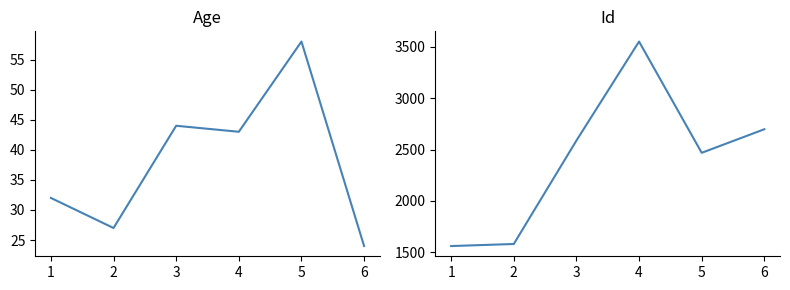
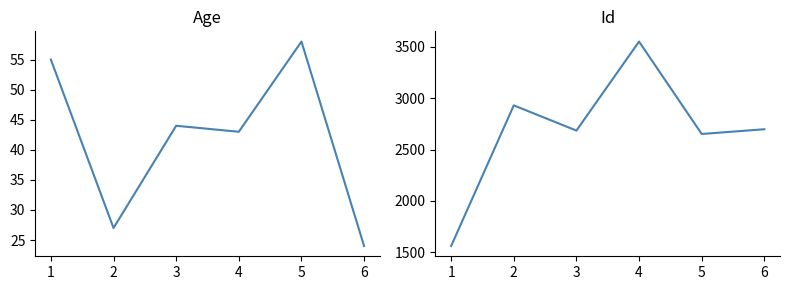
Age, 1: 32 -> 55
Id, 2: 1580 -> 2930
Id, 3: 2590 -> 2680
Id, 5: 2470 -> 2650
